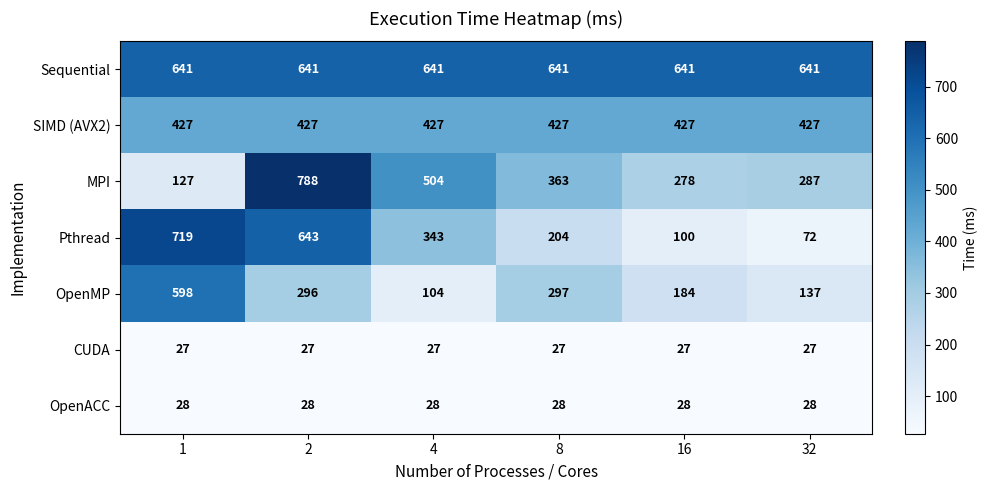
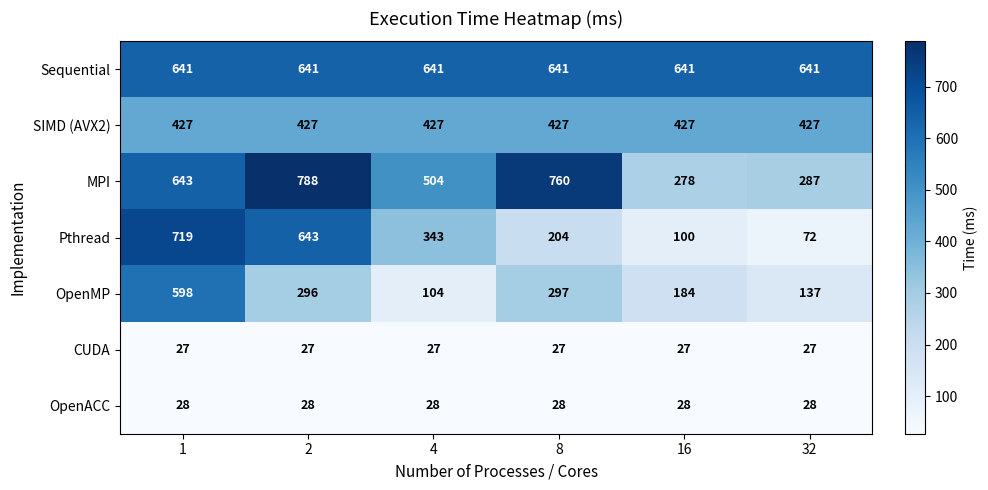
MPI, 1: 127 -> 643
MPI, 8: 363 -> 760
